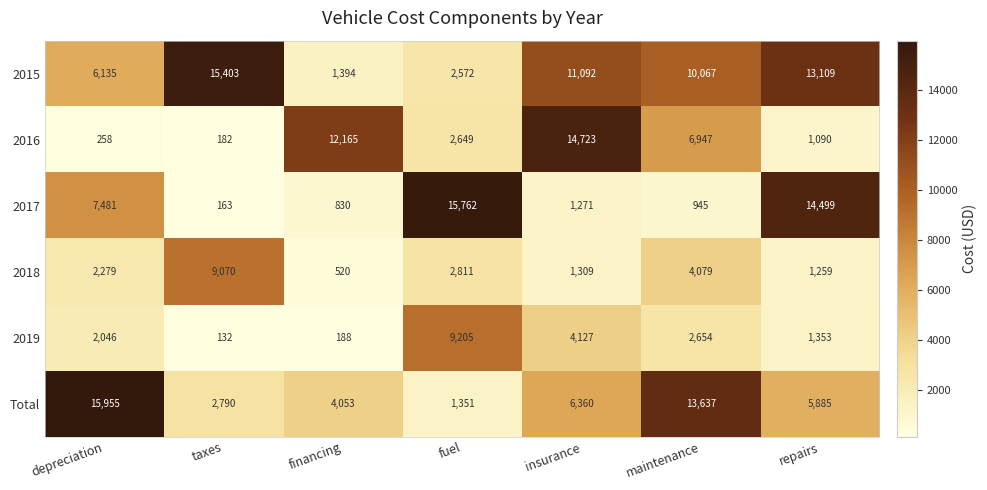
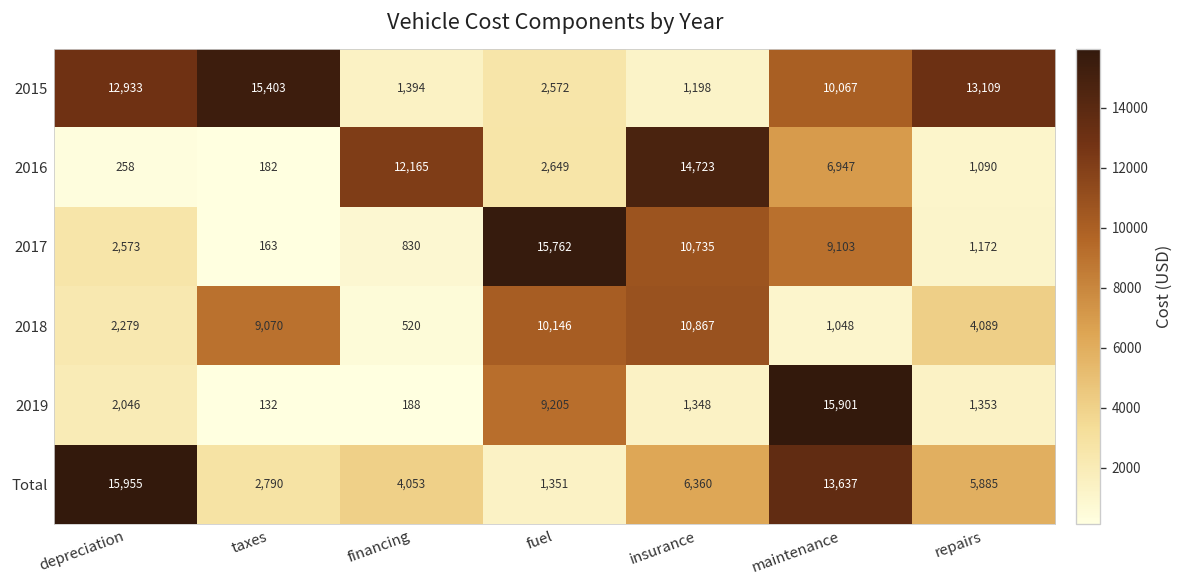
2015, depreciation: 6,135 -> 12,933
2015, insurance: 11,092 -> 1,198
2017, depreciation: 7,481 -> 2,573
2017, insurance: 1,271 -> 10,735
2017, maintenance: 945 -> 9,103
2017, repairs: 14,499 -> 1,172
2018, fuel: 2,811 -> 10,146
2018, insurance: 1,309 -> 10,867
2018, maintenance: 4,079 -> 1,048
2018, repairs: 1,259 -> 4,089
2019, insurance: 4,127 -> 1,348
2019, maintenance: 2,654 -> 15,901
